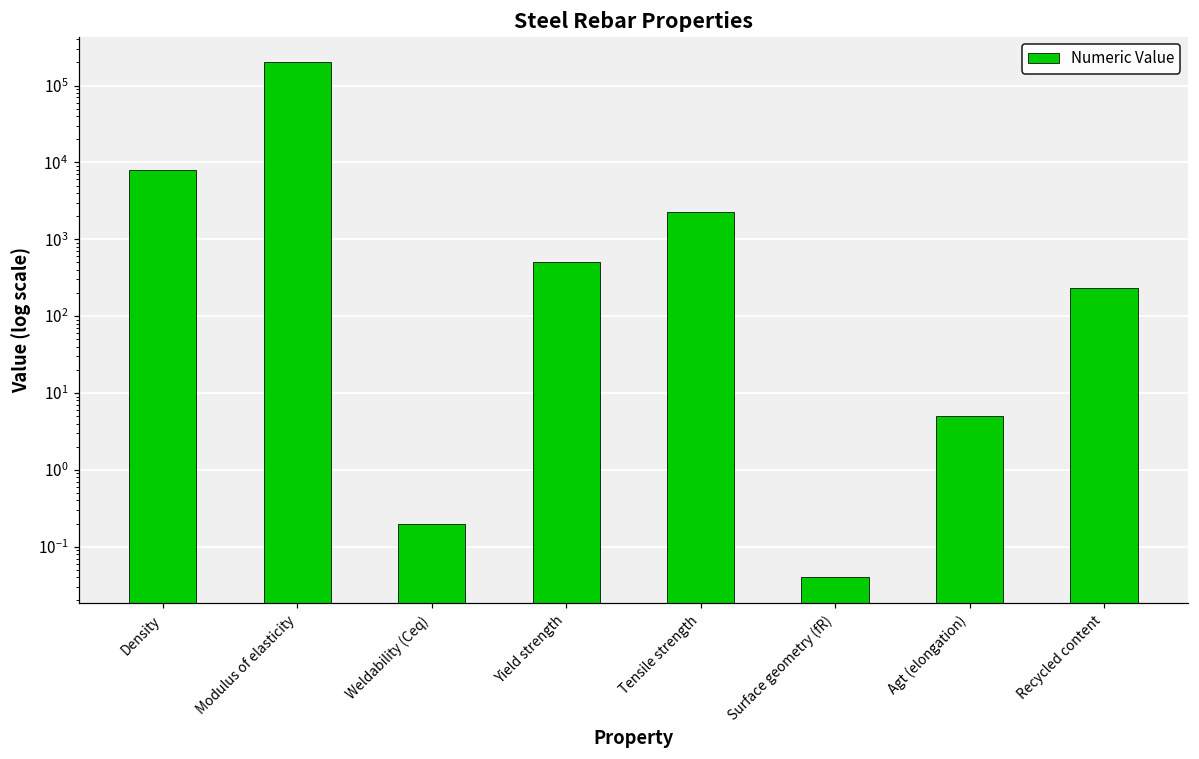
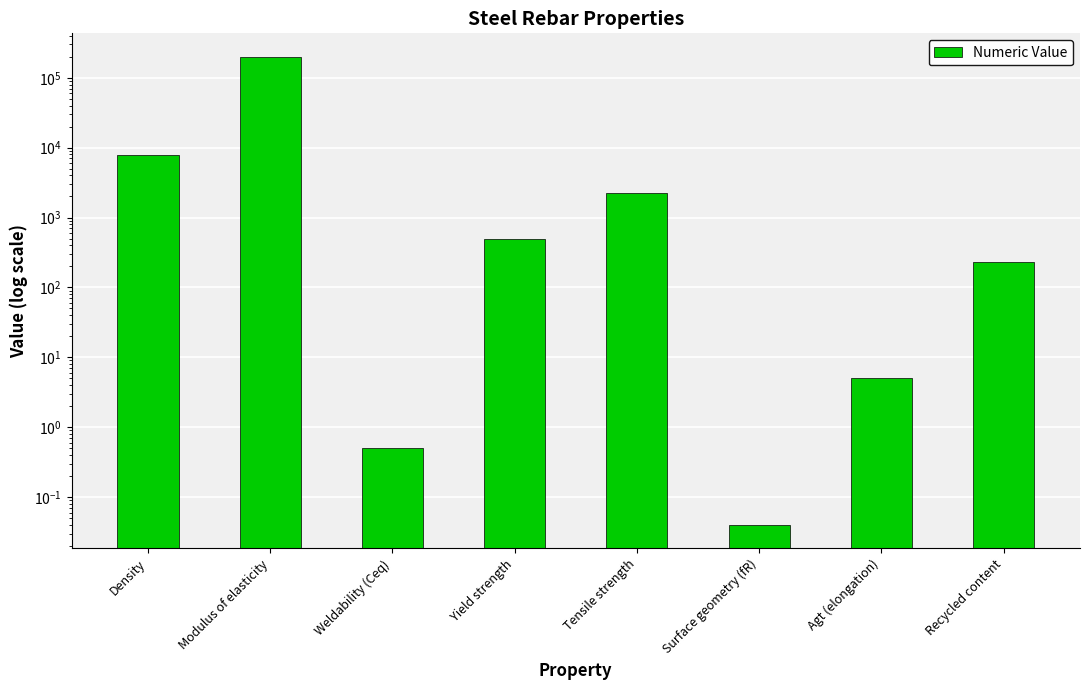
Weldability (Ceq): 0.2 -> 0.5
